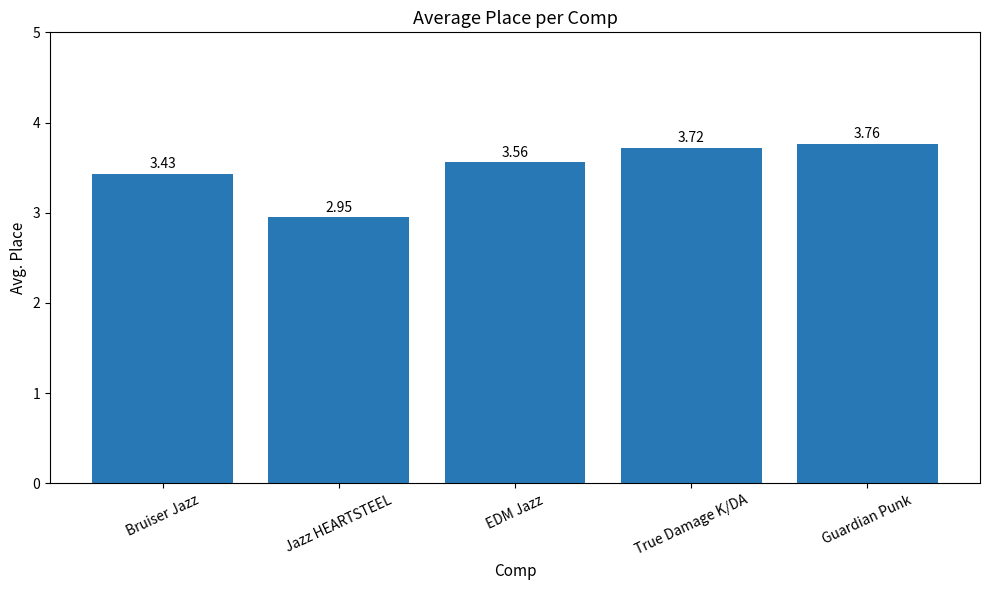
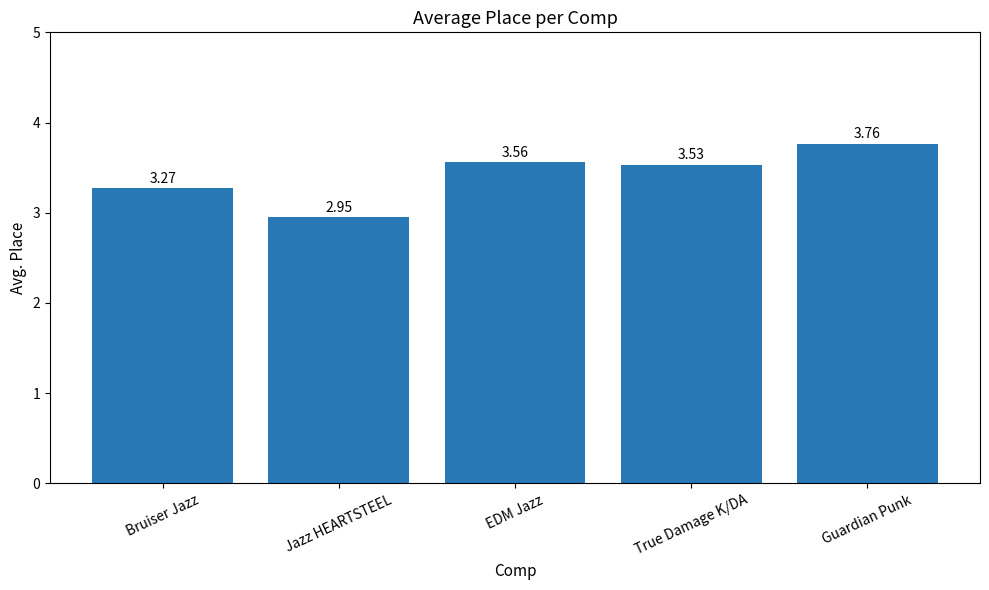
Bruiser Jazz: 3.43 -> 3.27
True Damage K/DA: 3.72 -> 3.53
